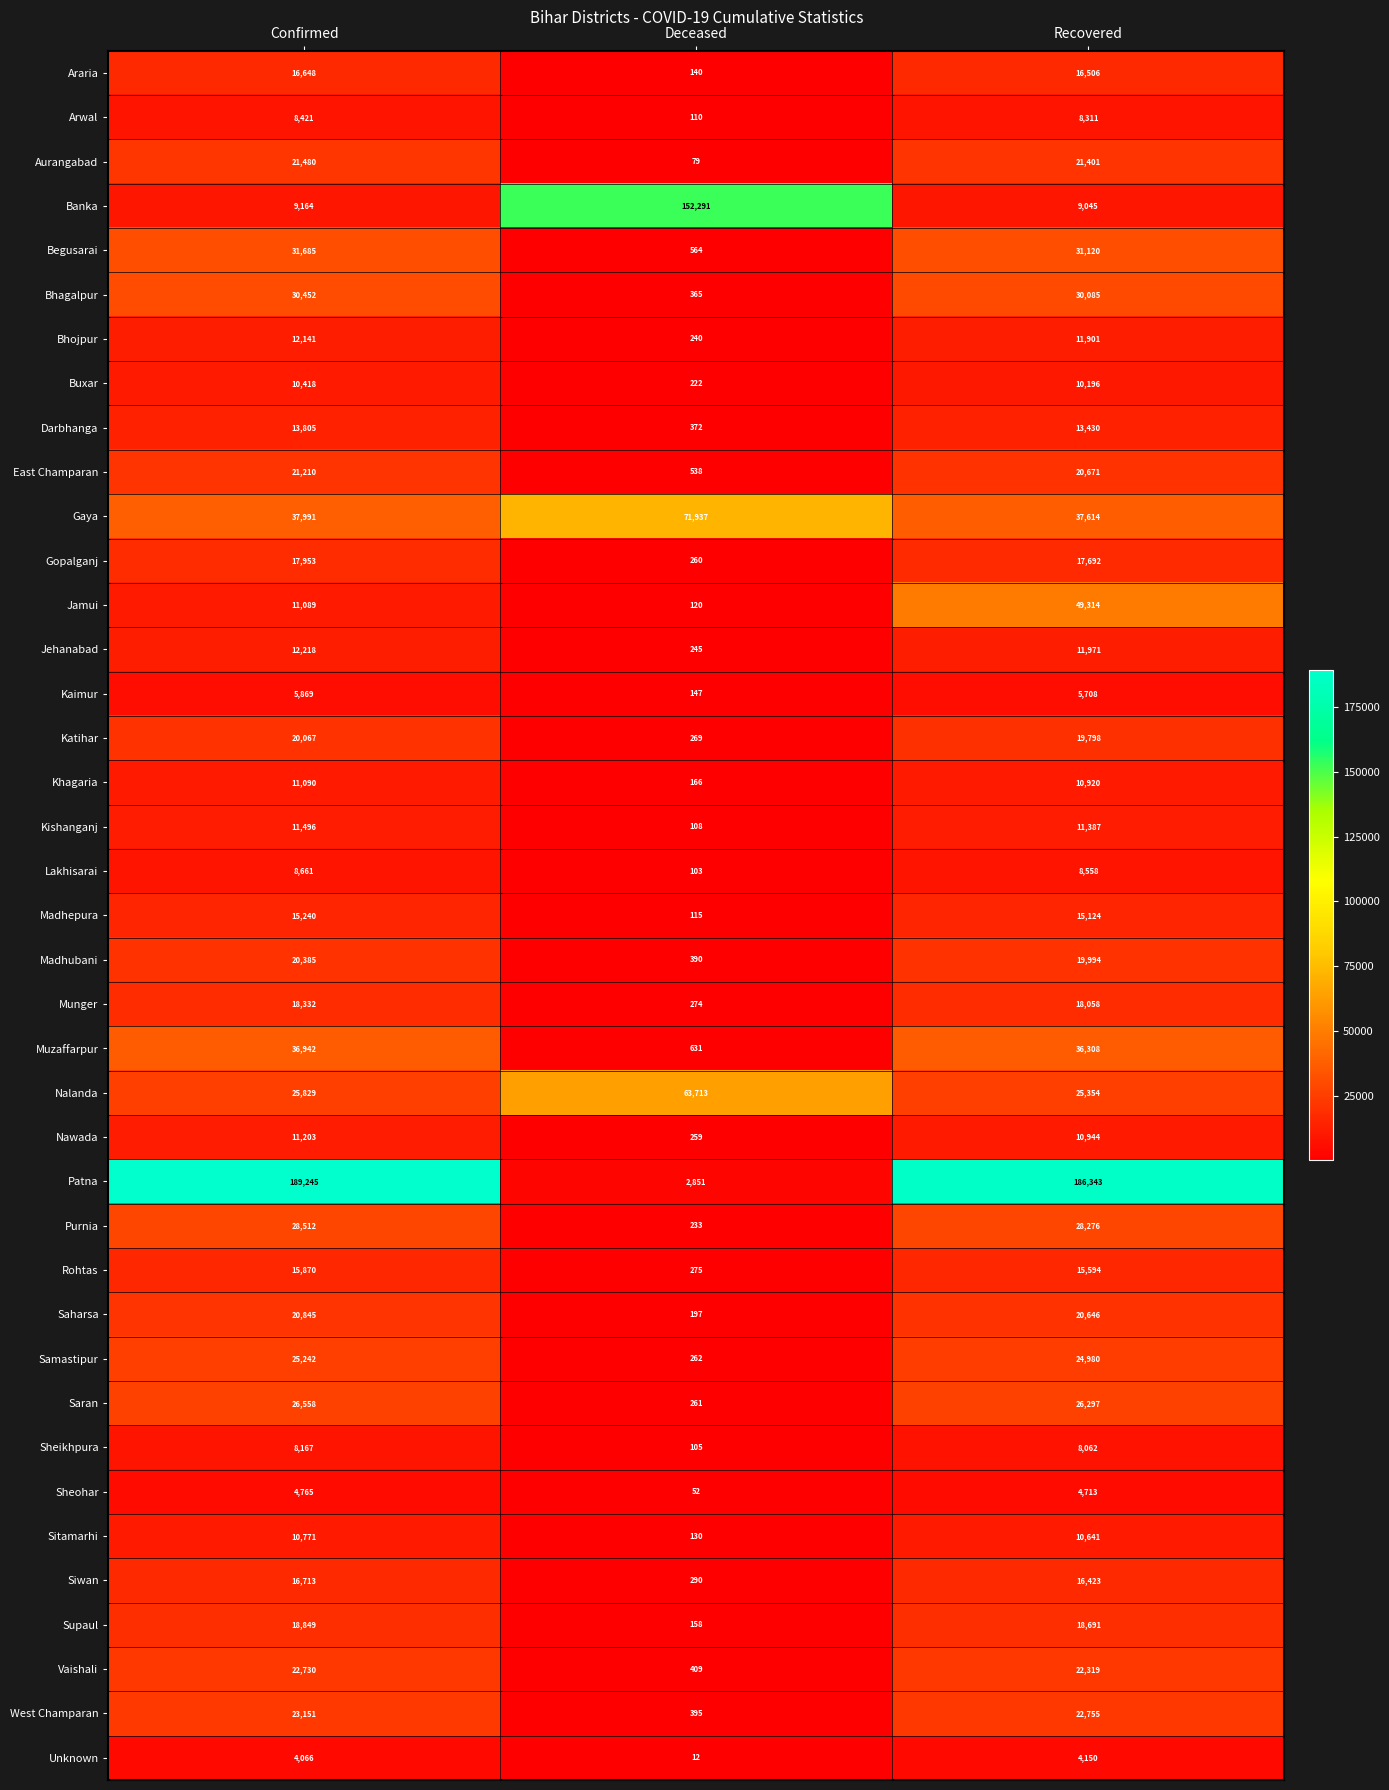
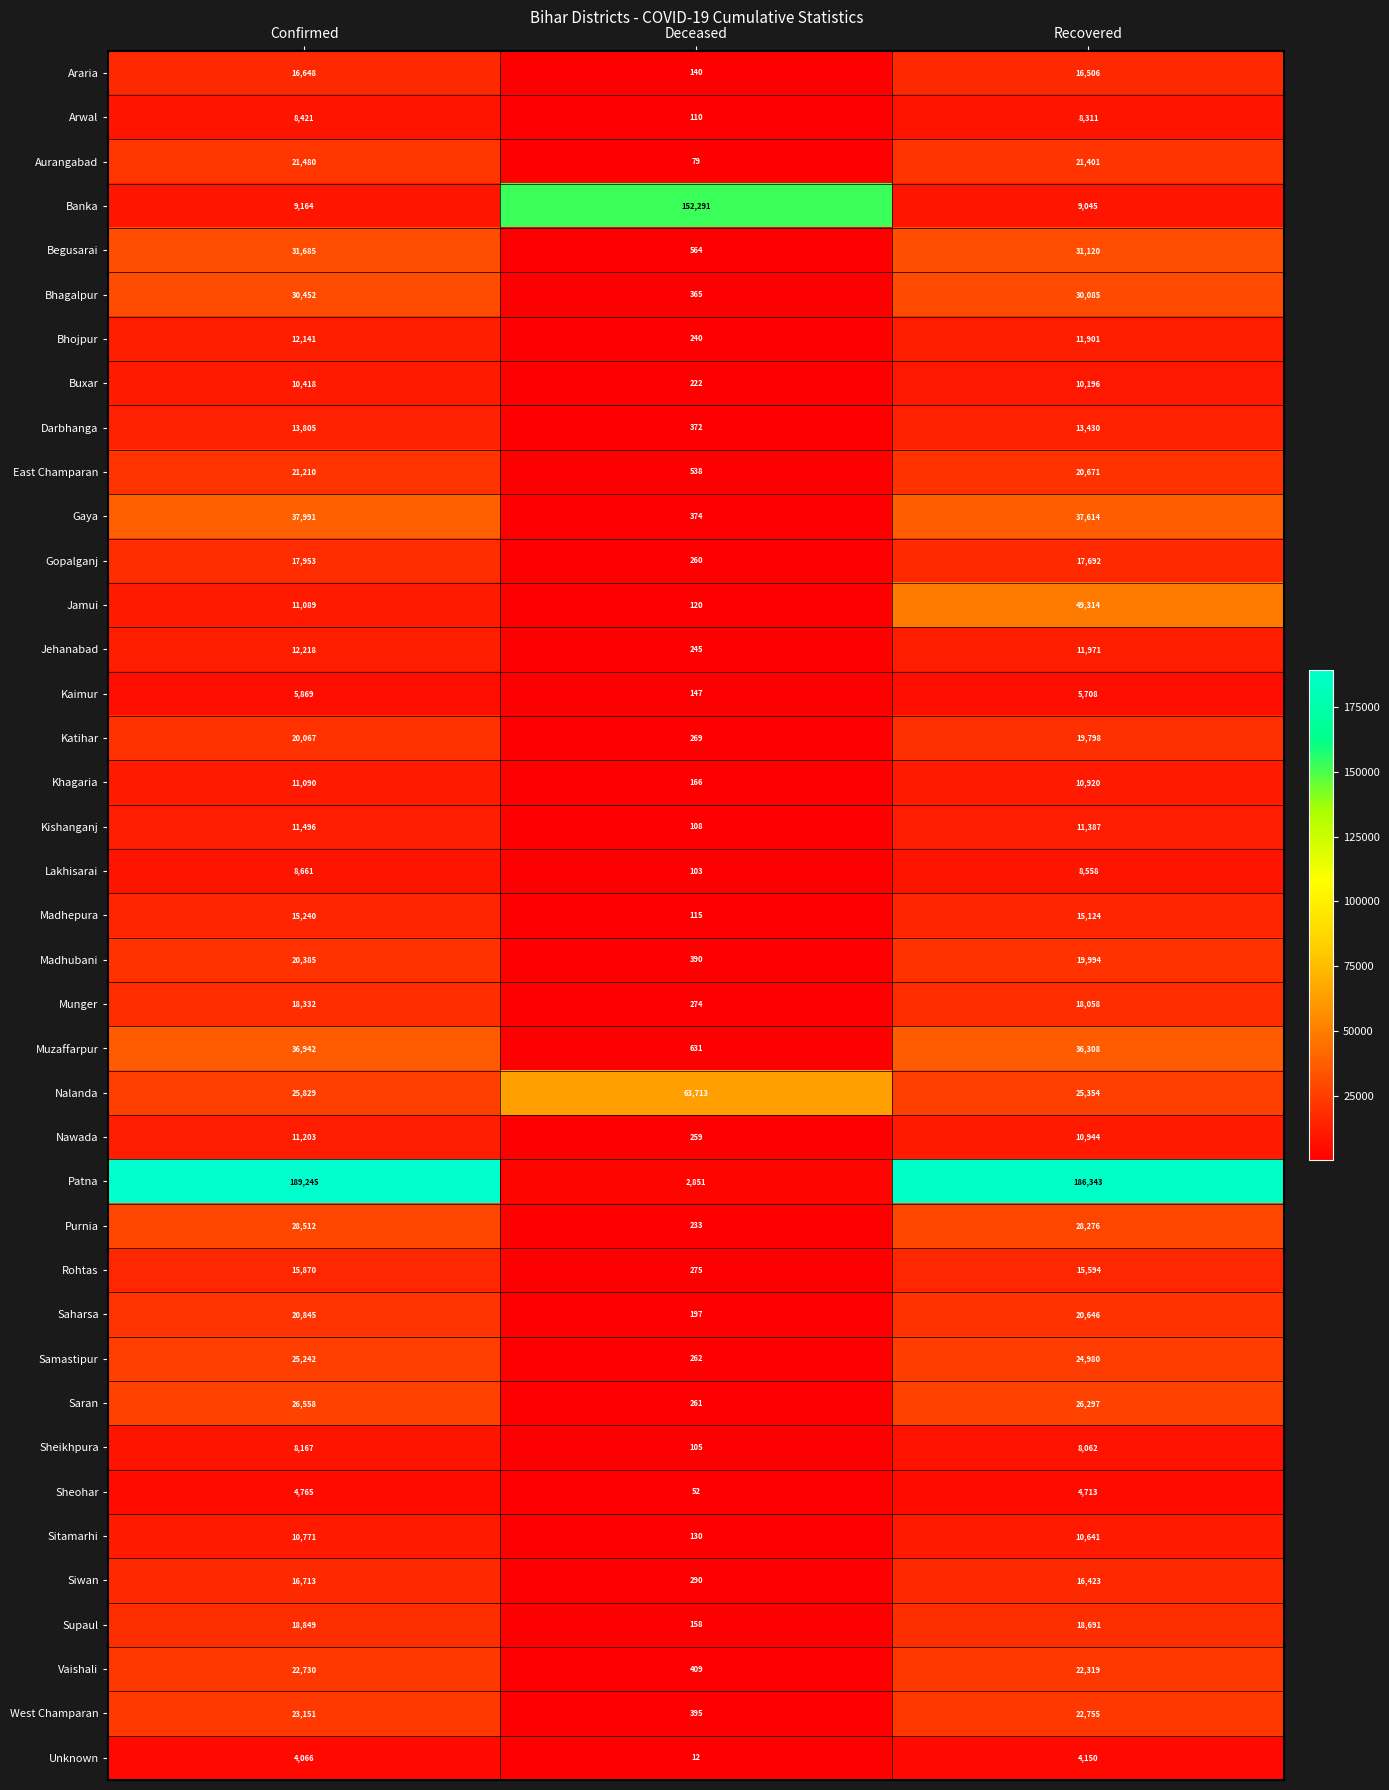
Gaya, Deceased: 71,937 -> 374
